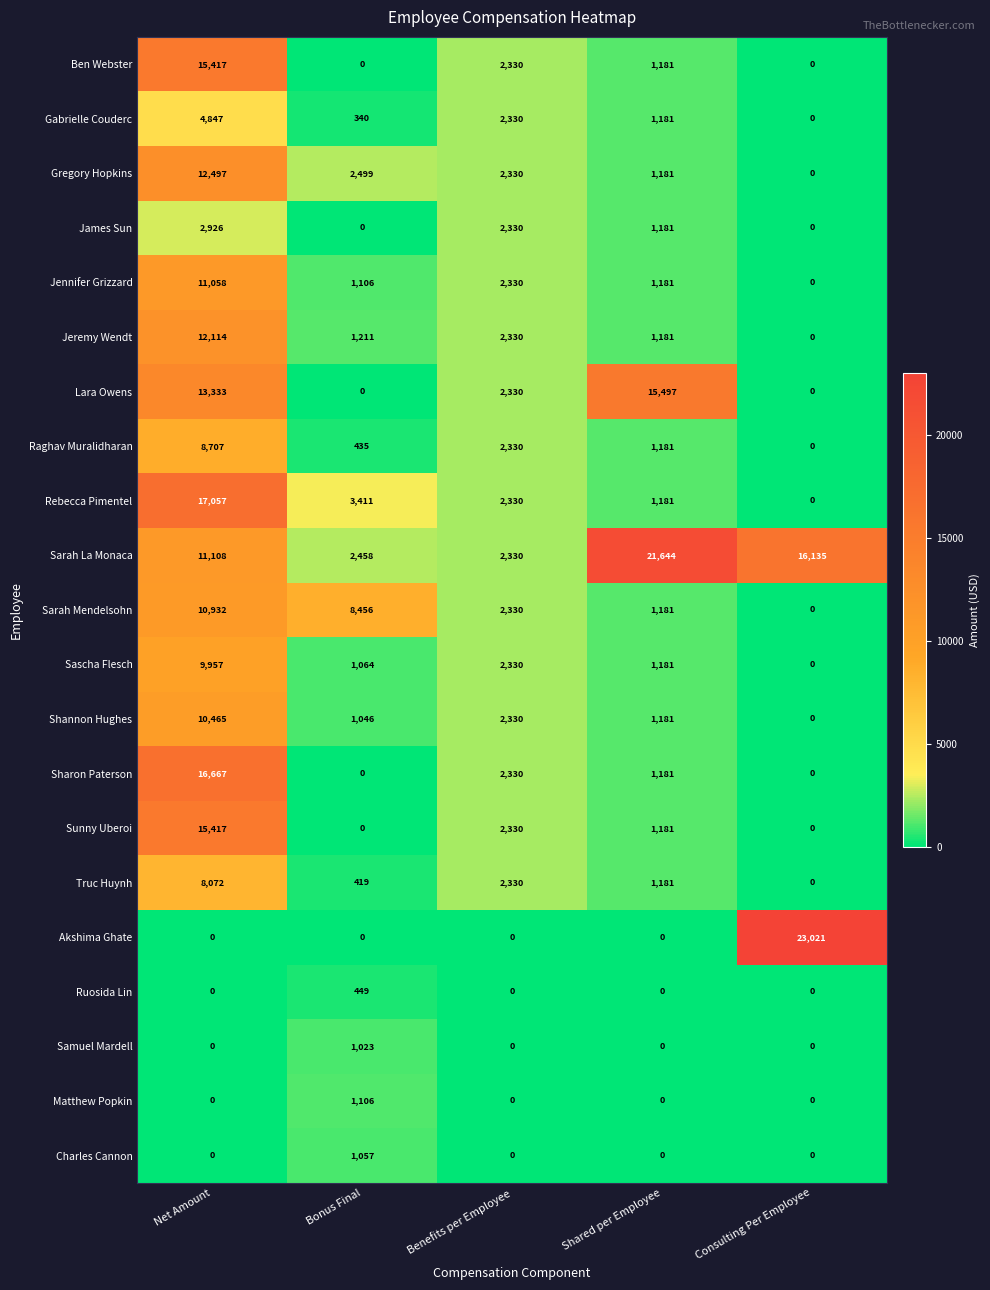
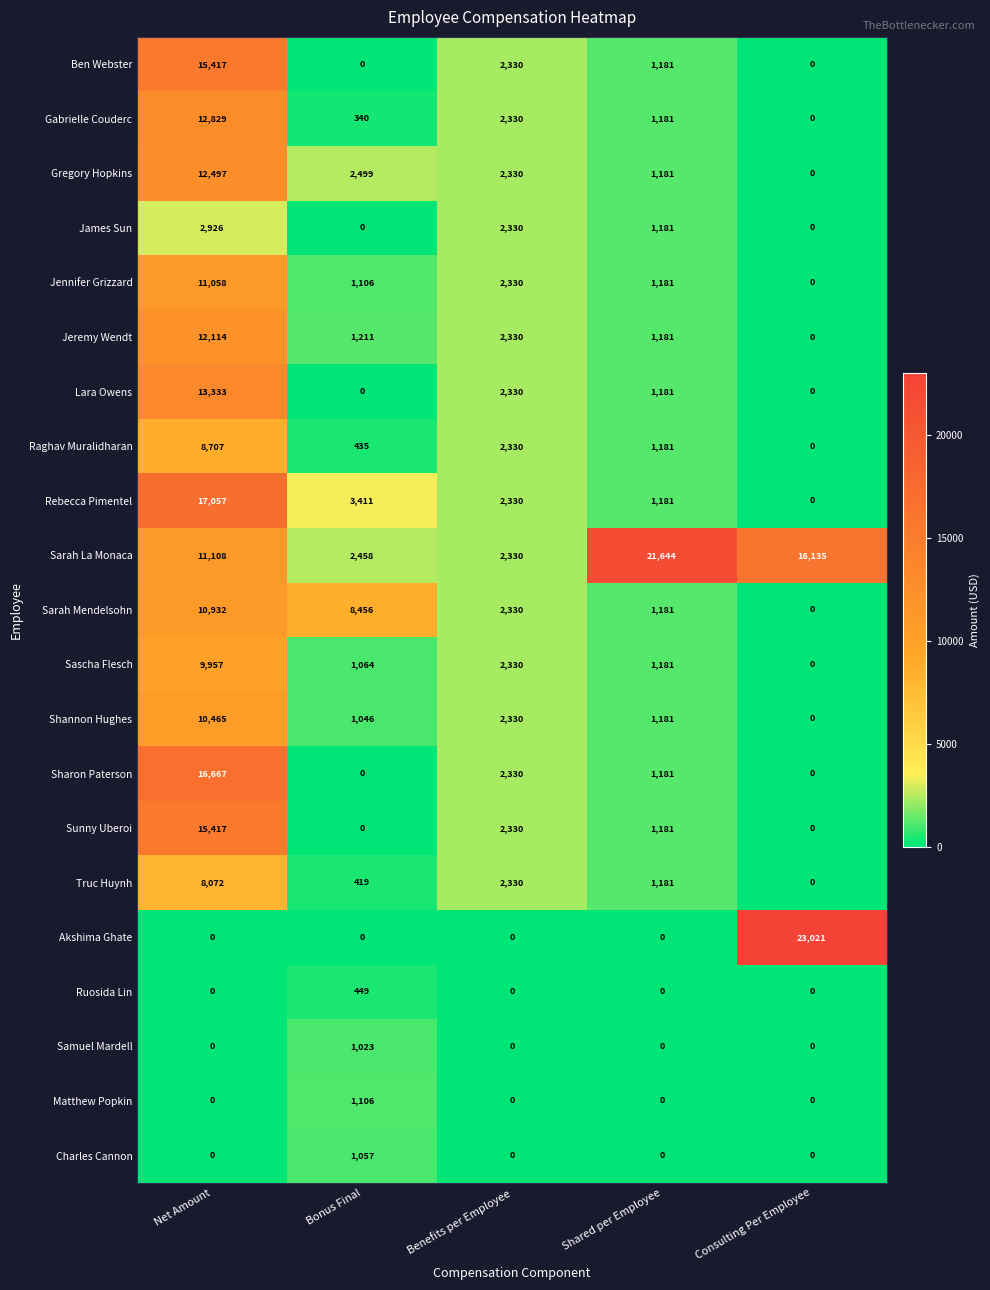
Gabrielle Couderc, Net Amount: 4,847 -> 12,829
Lara Owens, Shared per Employee: 15,497 -> 1,181
